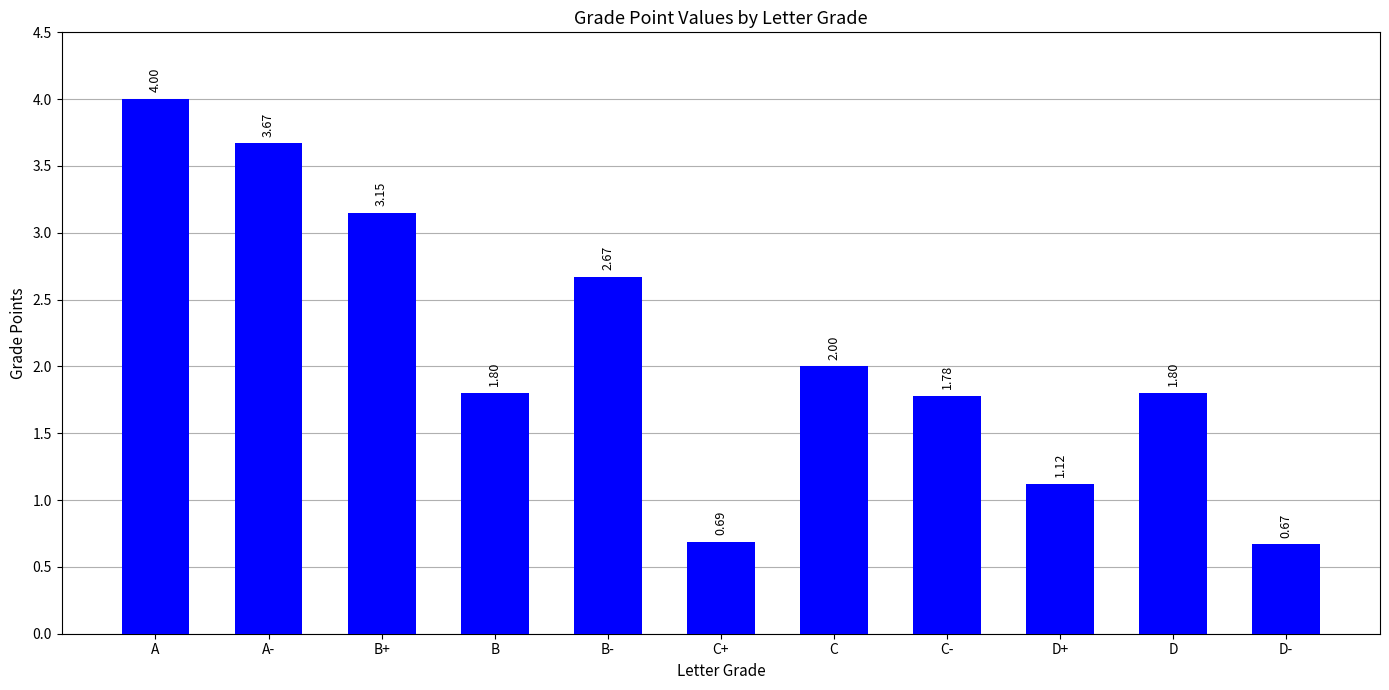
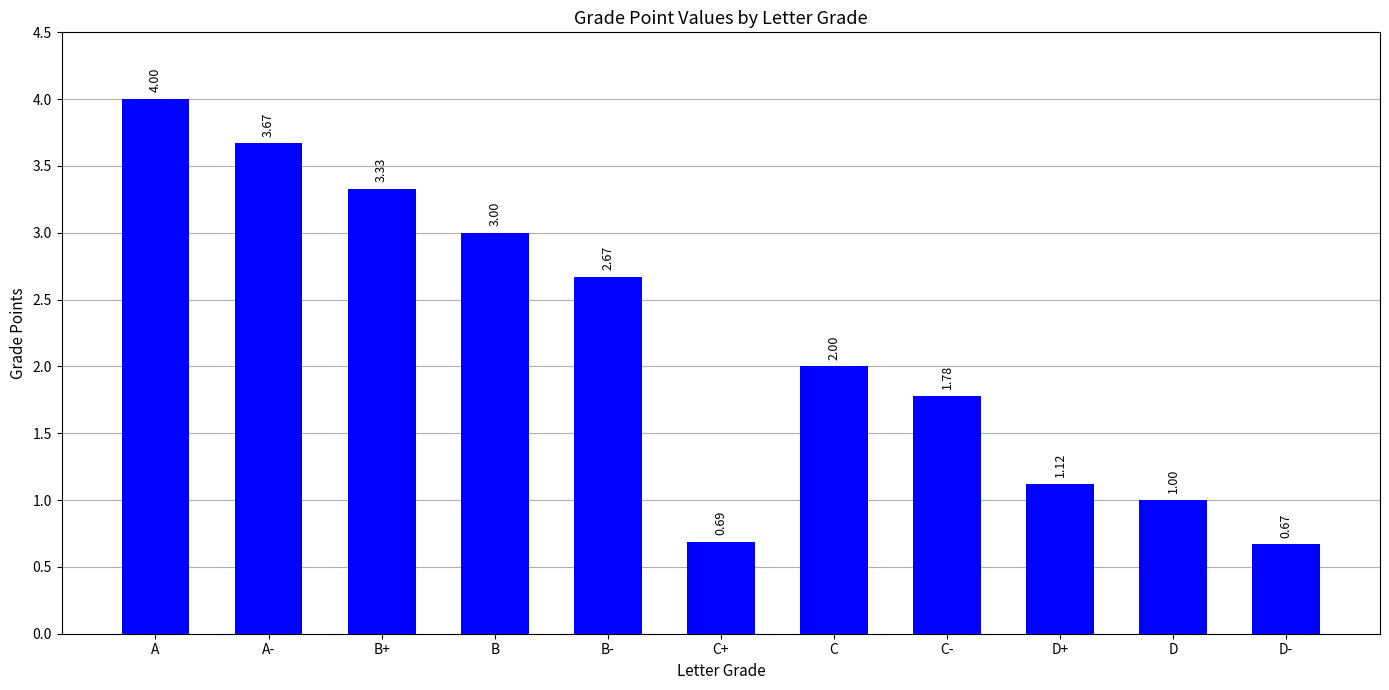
B+: 3.15 -> 3.33
B: 1.80 -> 3.00
D: 1.80 -> 1.00
